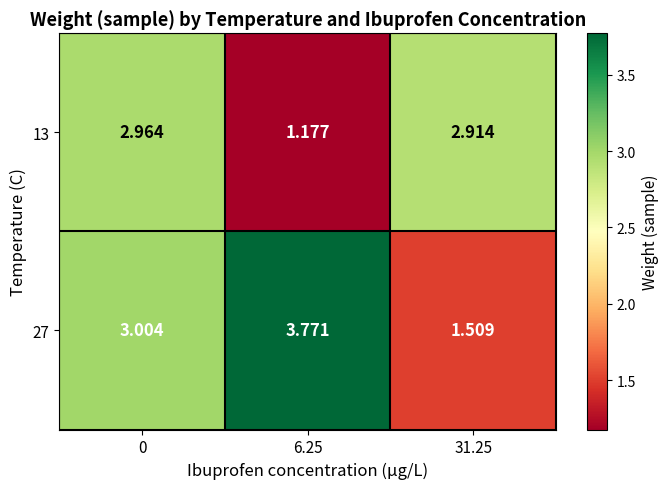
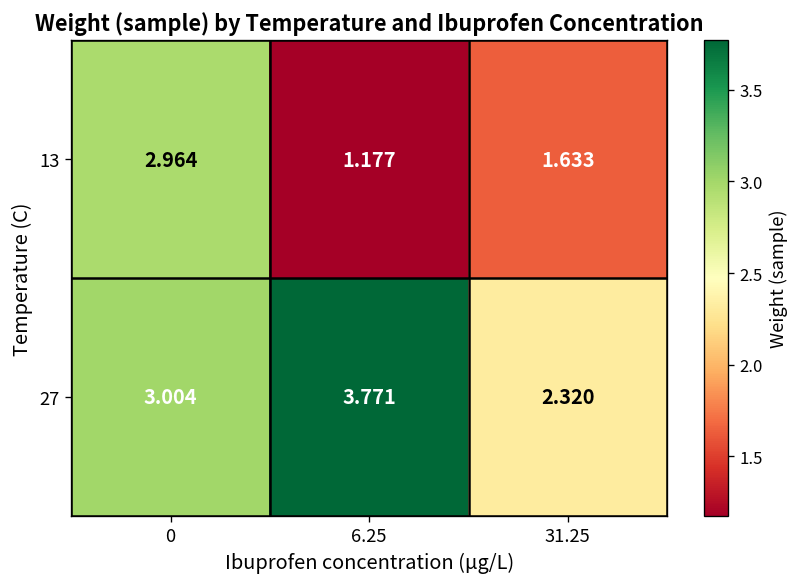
13, 31.25: 2.914 -> 1.633
27, 31.25: 1.509 -> 2.320
